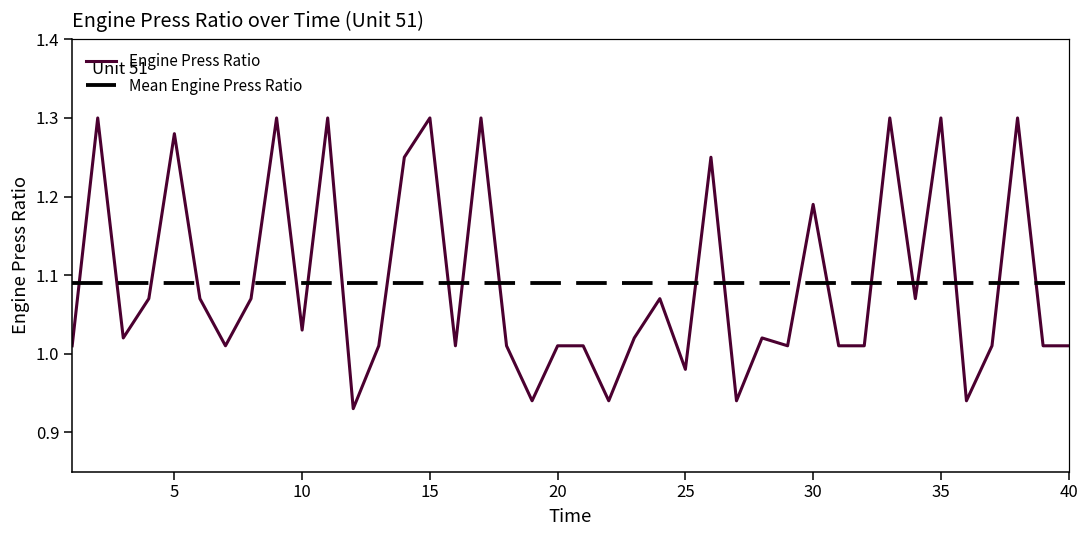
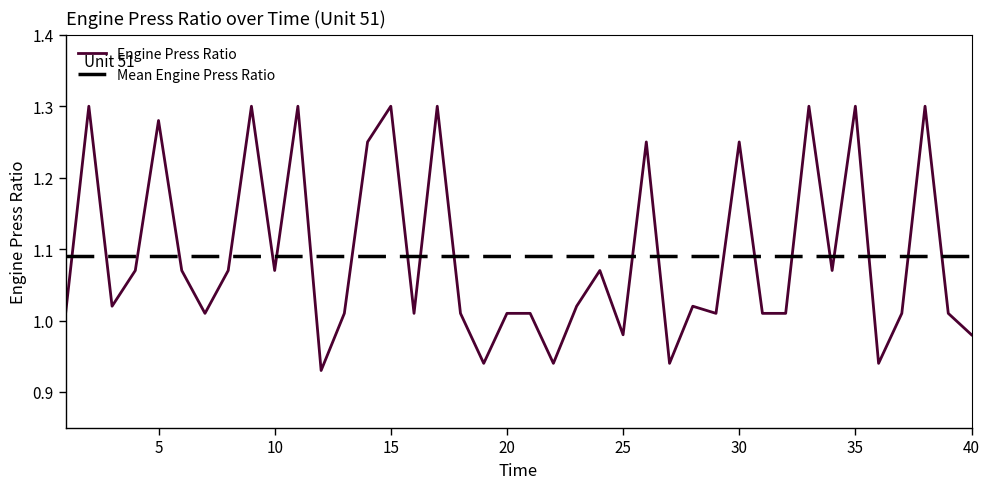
Engine Press Ratio, 10: 1.03 -> 1.07
Engine Press Ratio, 30: 1.19 -> 1.25
Engine Press Ratio, 40: 1.01 -> 0.98
